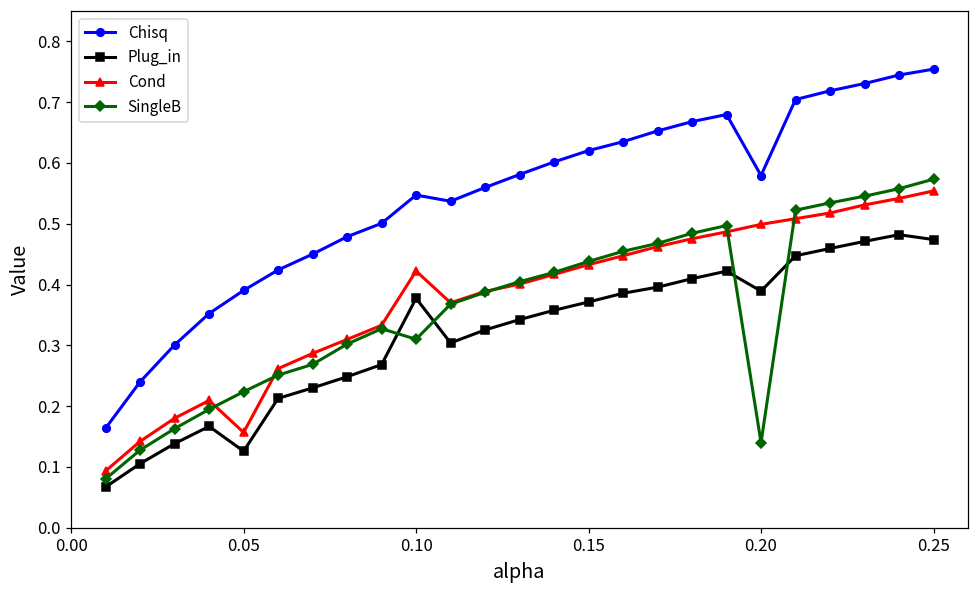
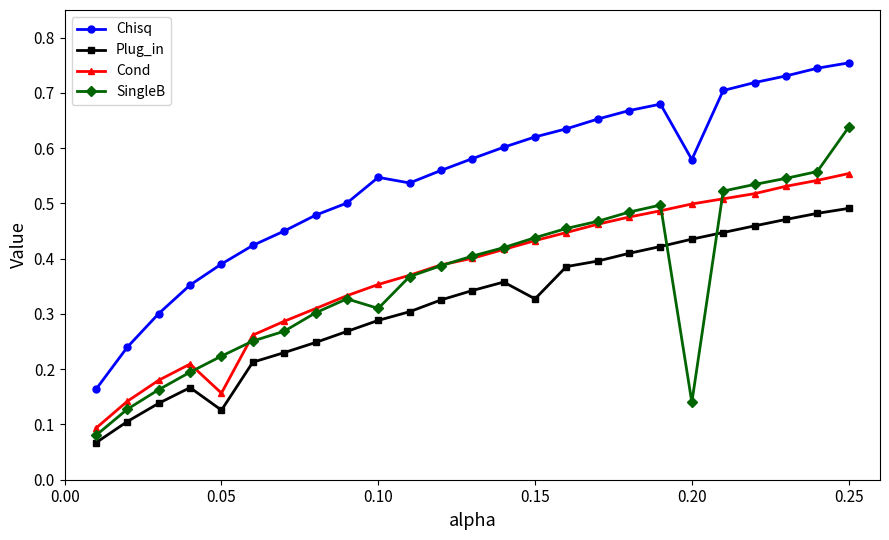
Plug_in, 0.10: 0.38 -> 0.29
Cond, 0.10: 0.42 -> 0.35
Plug_in, 0.15: 0.37 -> 0.33
Plug_in, 0.20: 0.39 -> 0.44
Plug_in, 0.25: 0.47 -> 0.49
SingleB, 0.25: 0.57 -> 0.64
